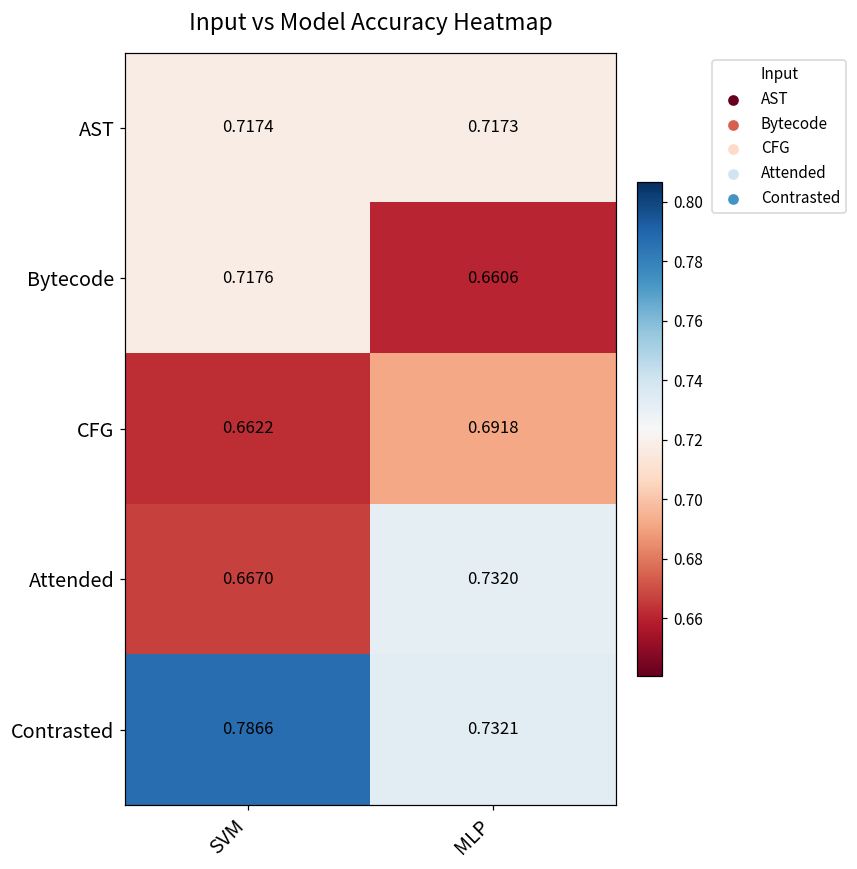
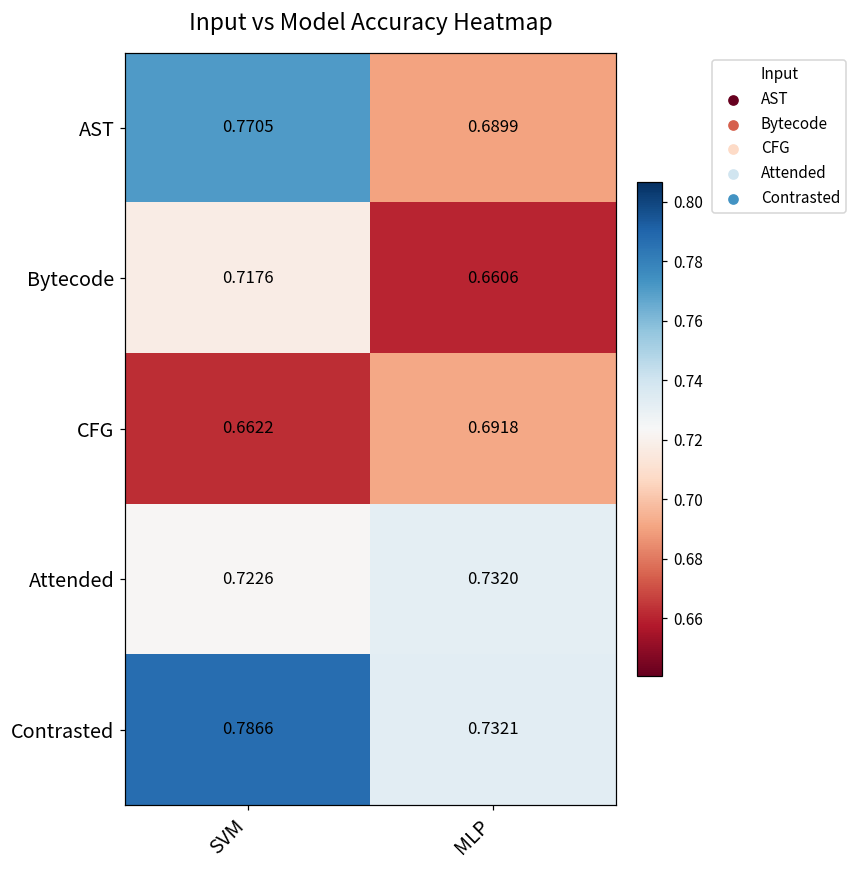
AST, SVM: 0.7174 -> 0.7705
AST, MLP: 0.7173 -> 0.6899
Attended, SVM: 0.6670 -> 0.7226
